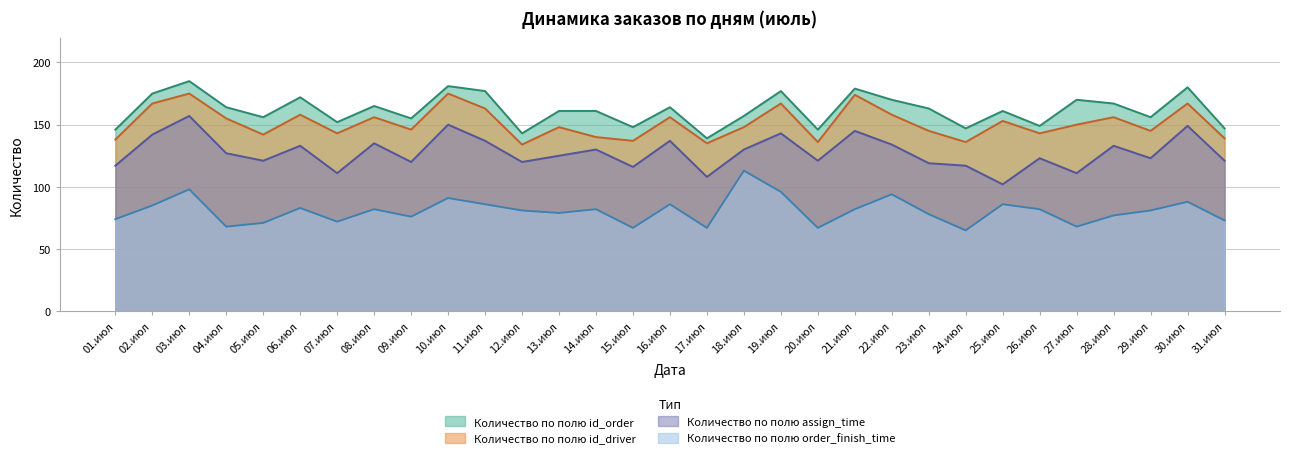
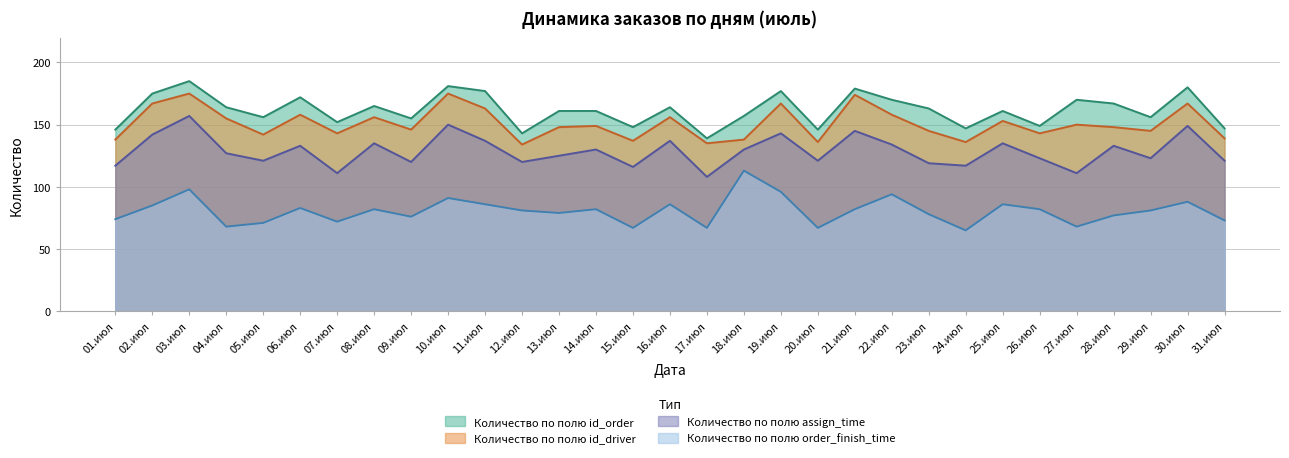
Количество по полю id_driver, 14.июл: 140 -> 149
Количество по полю id_driver, 18.июл: 148 -> 138
Количество по полю assign_time, 25.июл: 102 -> 135
Количество по полю id_driver, 28.июл: 156 -> 148
